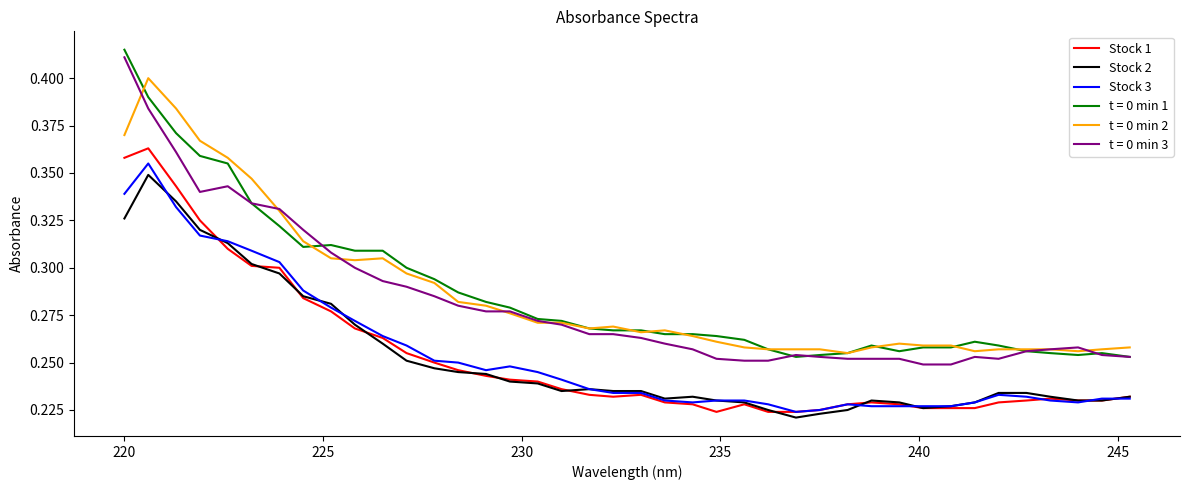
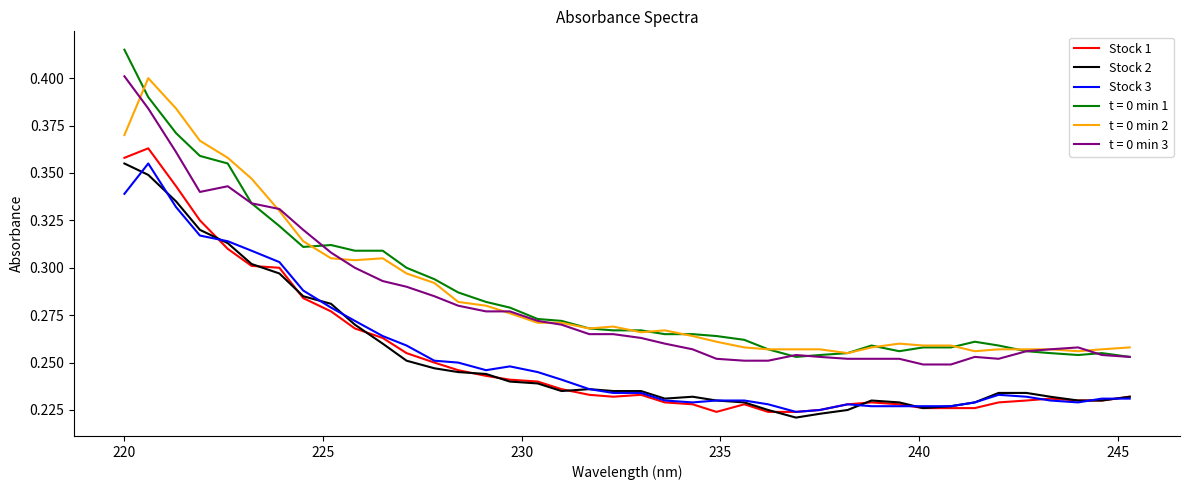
Stock 2, 220: 0.326 -> 0.355
t = 0 min 3, 220: 0.411 -> 0.401
